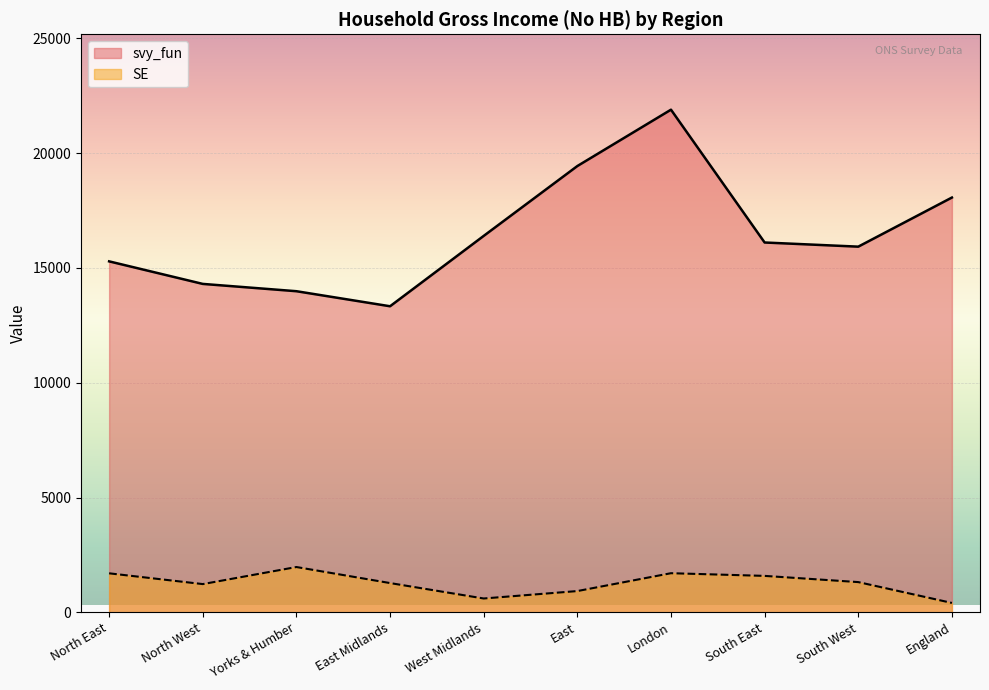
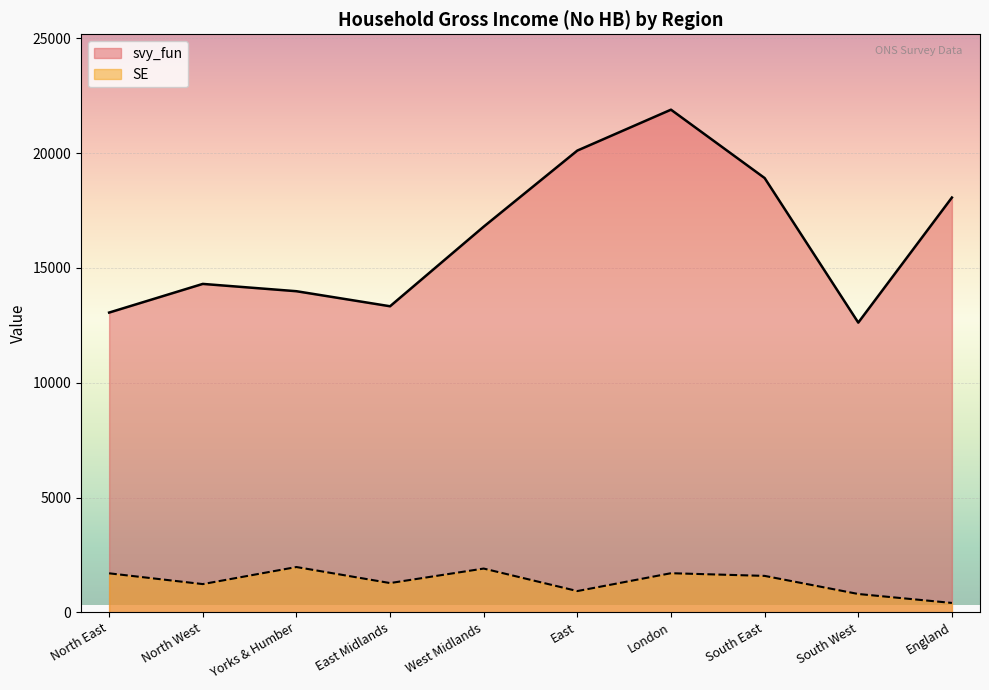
svy_fun, North East: 15300 -> 13100
svy_fun, West Midlands: 16400 -> 16800
SE, West Midlands: 600 -> 1900
svy_fun, East: 19400 -> 20100
svy_fun, South East: 16100 -> 18900
svy_fun, South West: 15900 -> 12600
SE, South West: 1300 -> 800
